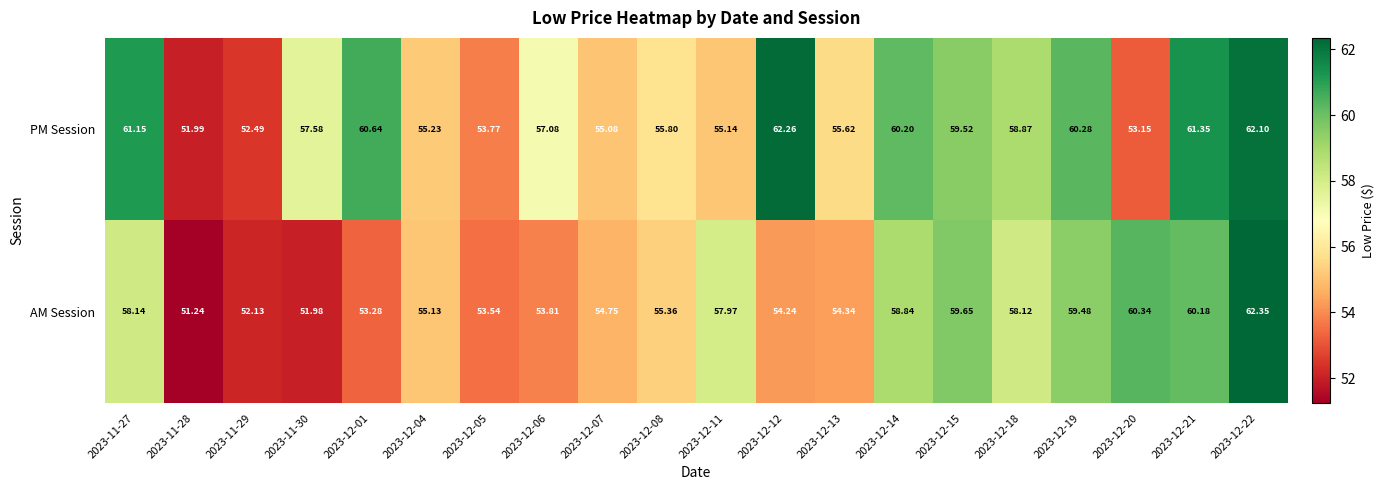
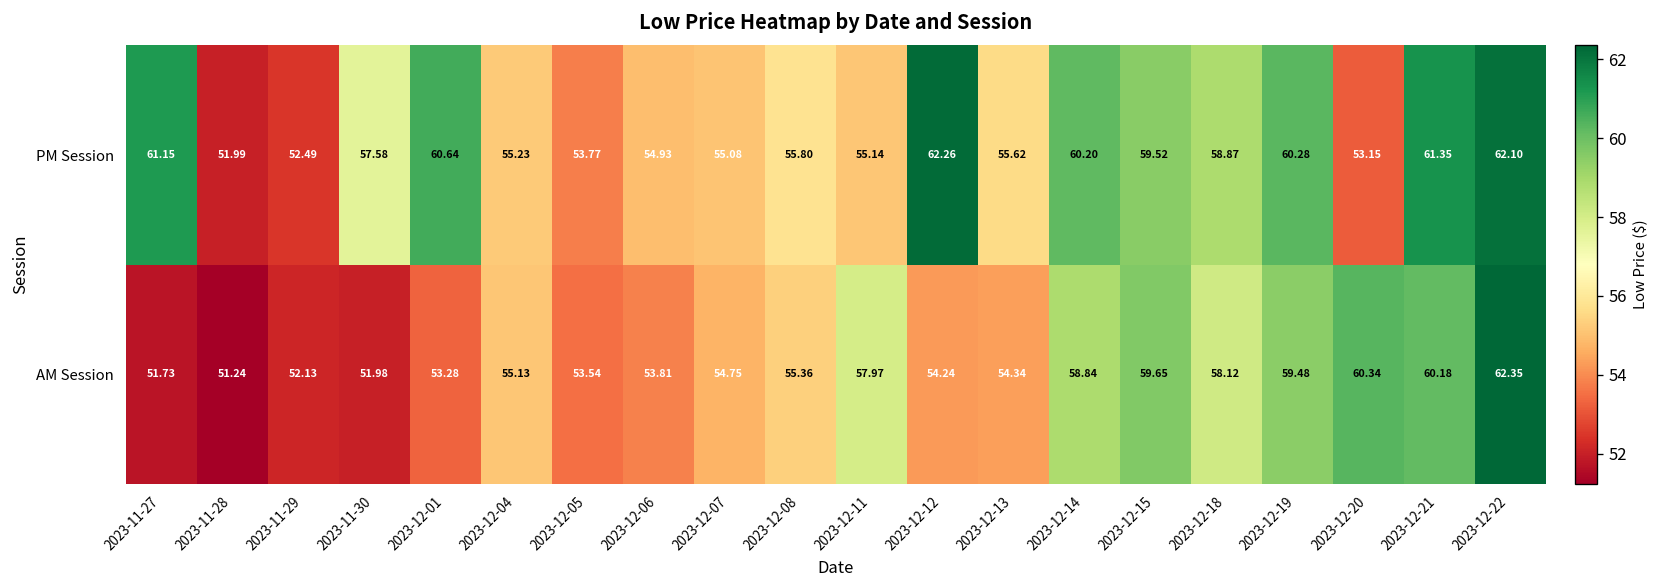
PM Session, 2023-12-06: 57.08 -> 54.93
AM Session, 2023-11-27: 58.14 -> 51.73
